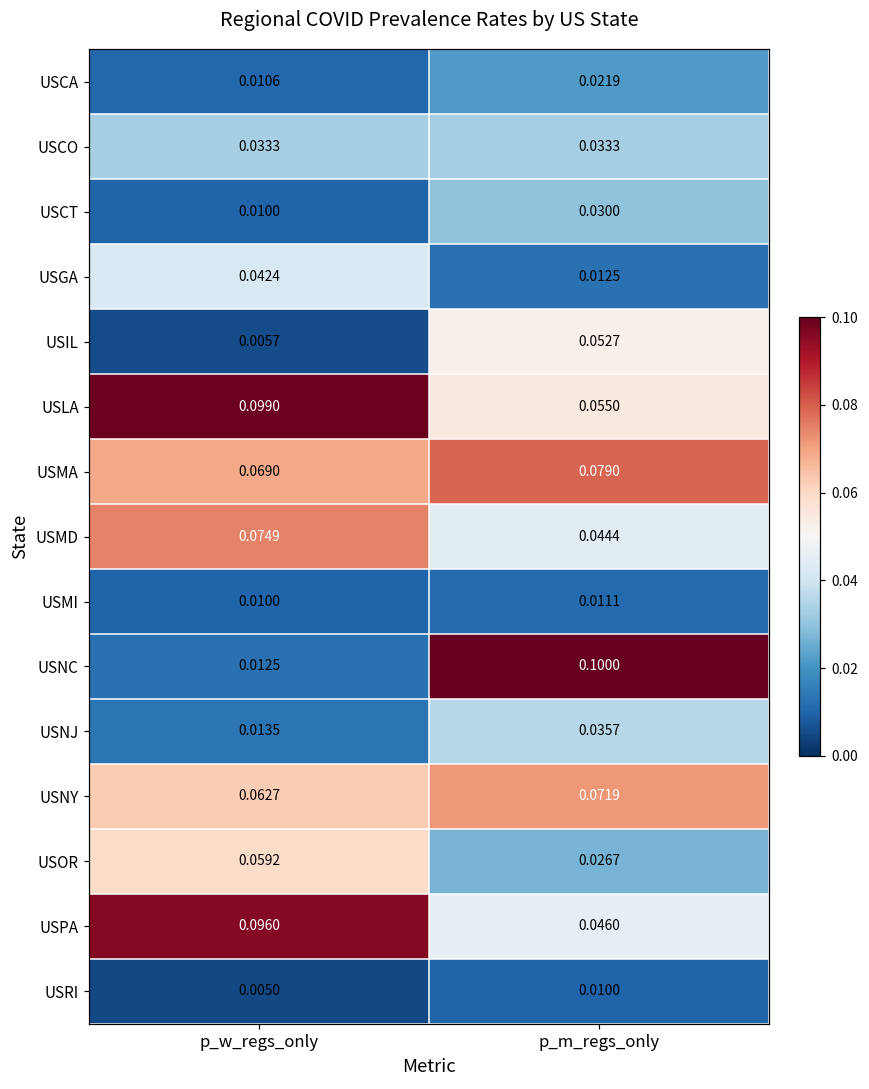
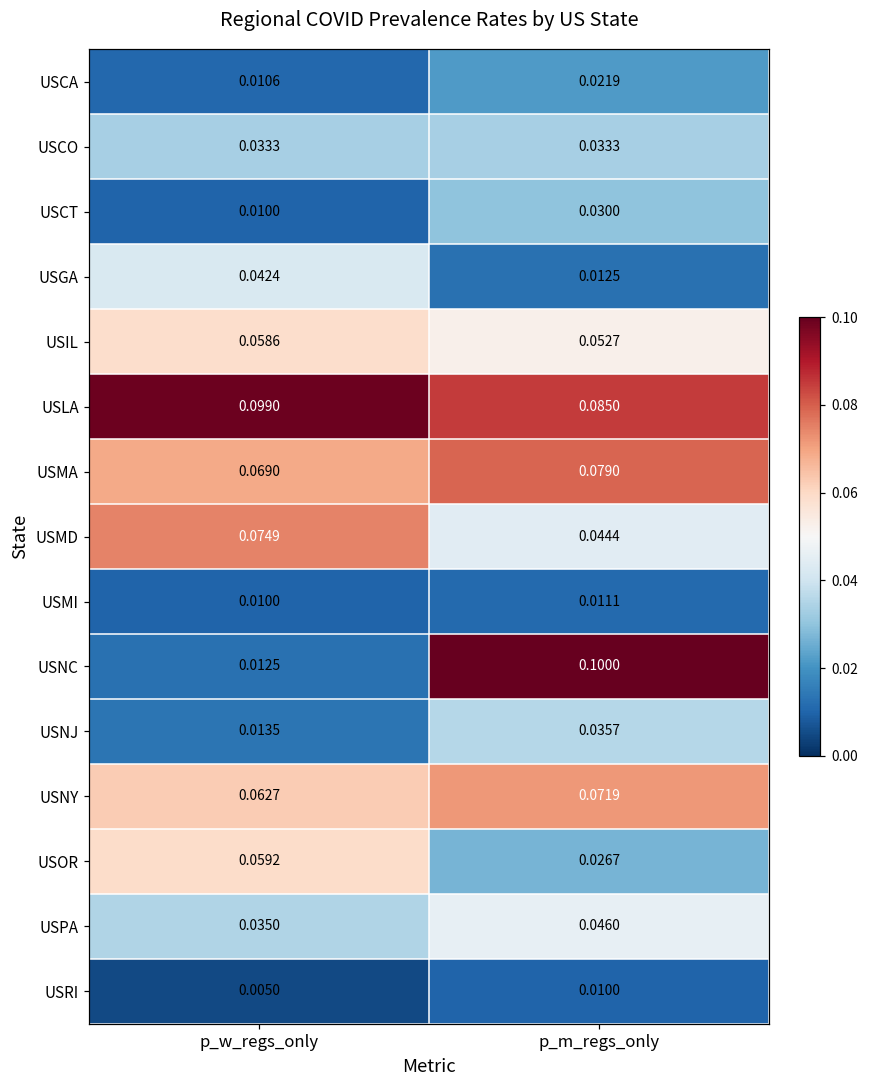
USIL, p_w_regs_only: 0.0057 -> 0.0586
USLA, p_m_regs_only: 0.0550 -> 0.0850
USPA, p_w_regs_only: 0.0960 -> 0.0350
